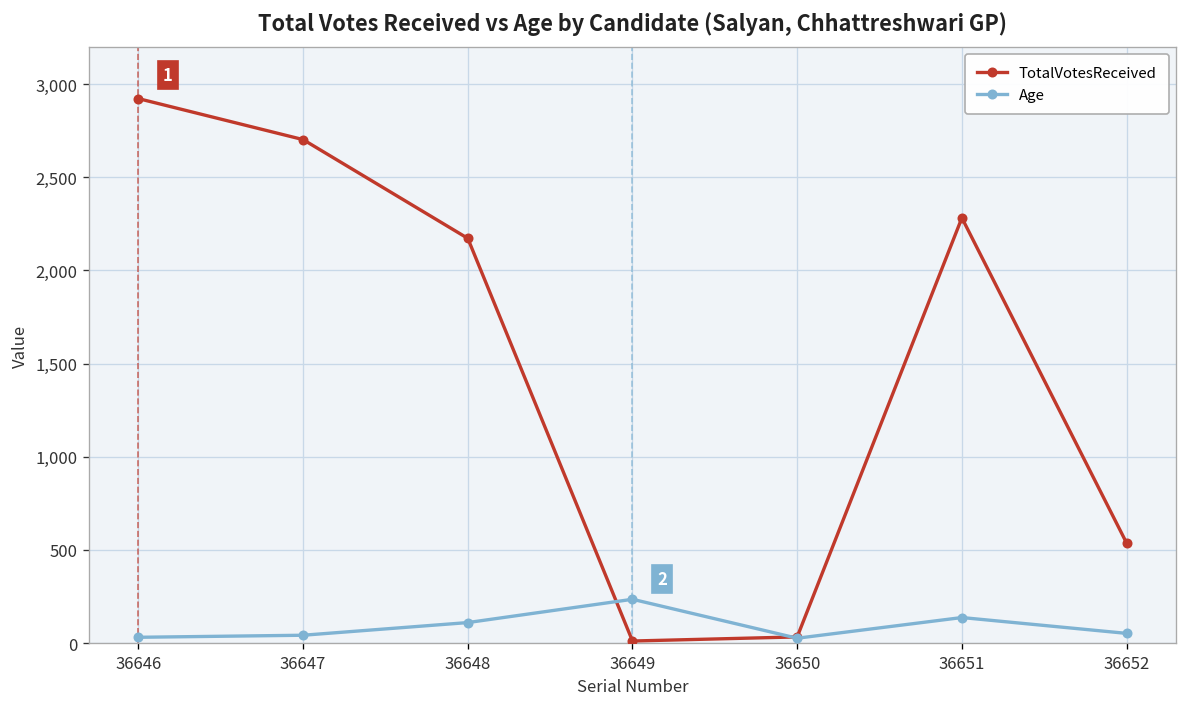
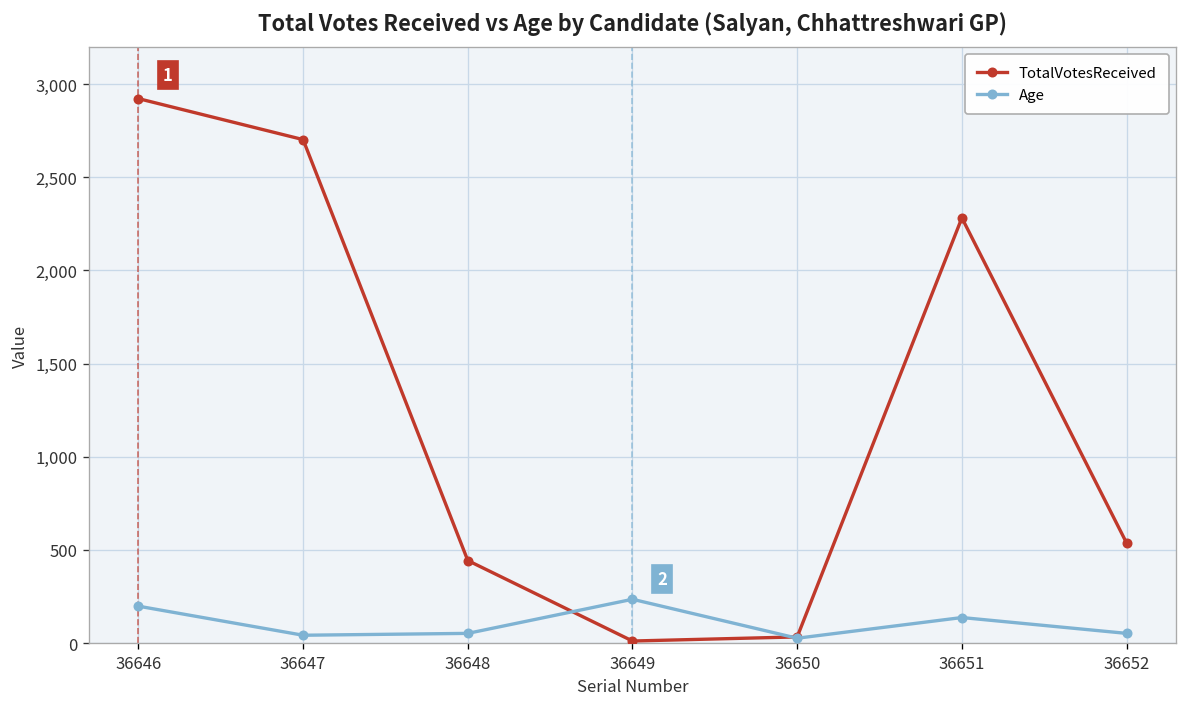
Age, 36646: 30 -> 200
TotalVotesReceived, 36648: 2,170 -> 440
Age, 36648: 110 -> 50
